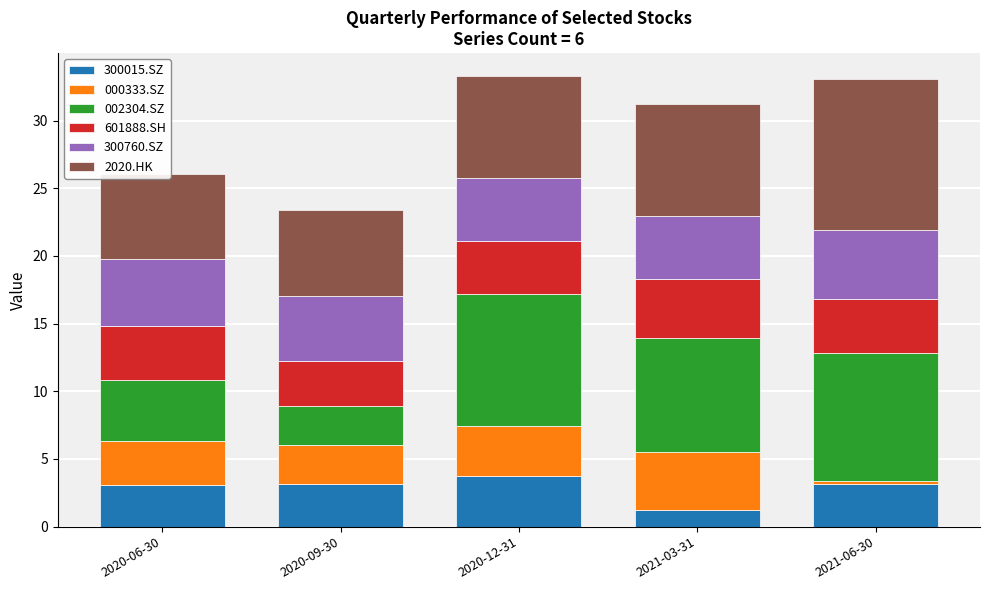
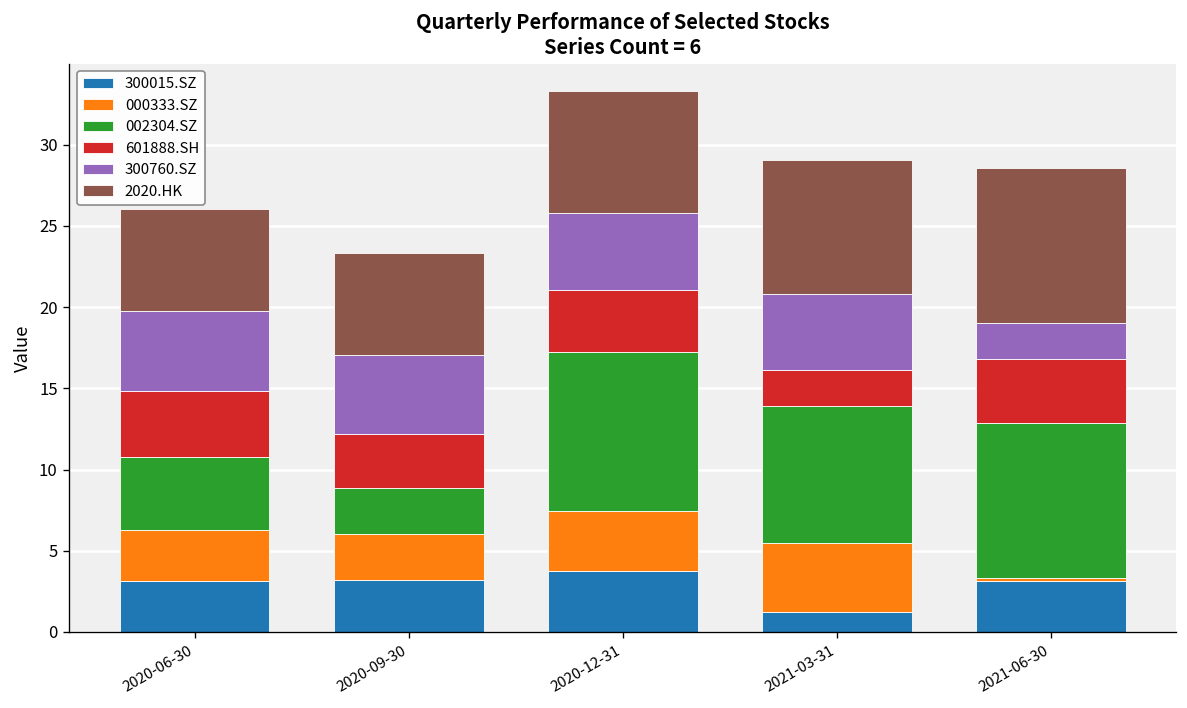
601888.SH, 2021-03-31: 4.4 -> 2.2
300760.SZ, 2021-06-30: 5.1 -> 2.2
2020.HK, 2021-06-30: 11.1 -> 9.5
